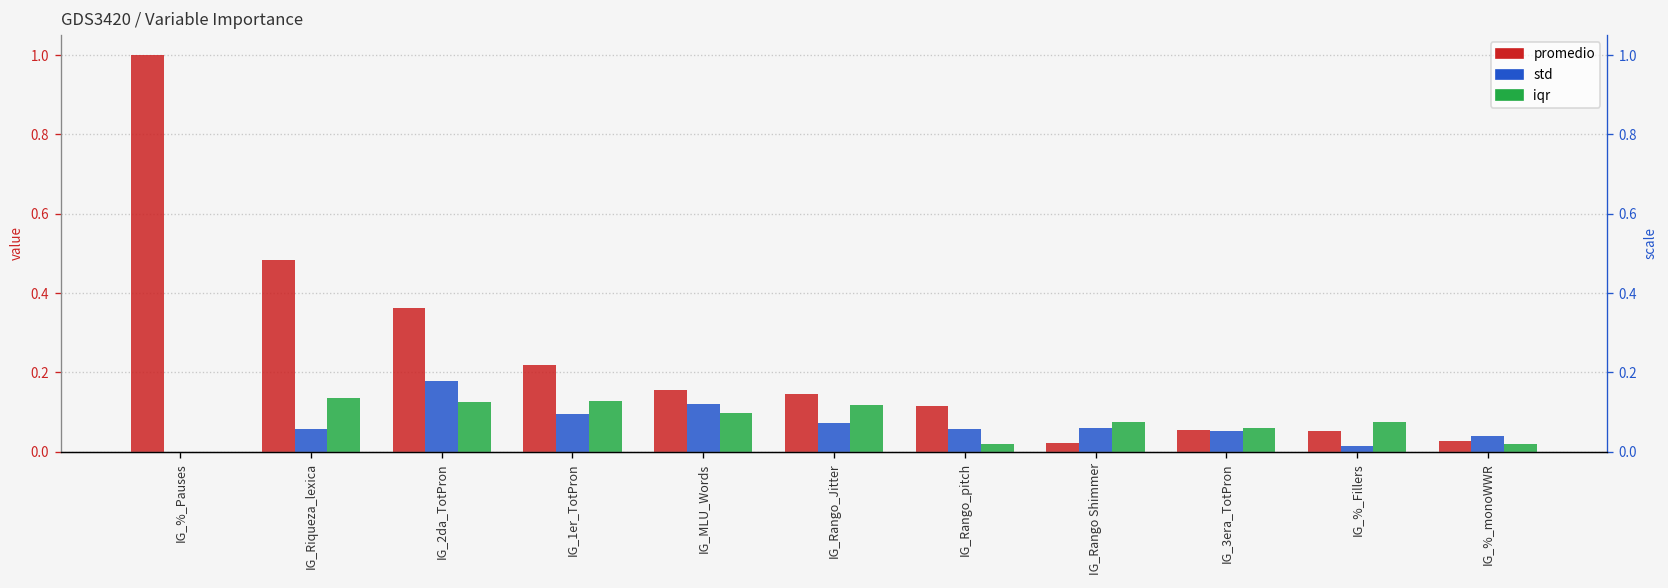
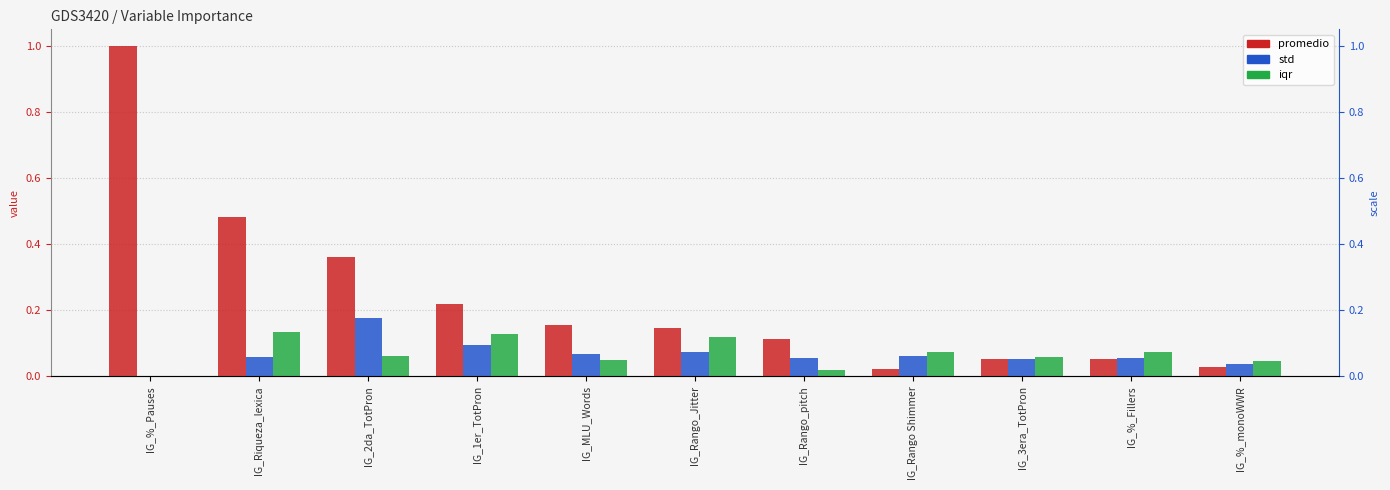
iqr, IG_2da_TotPron: 0.13 -> 0.06
std, IG_MLU_Words: 0.12 -> 0.07
iqr, IG_MLU_Words: 0.10 -> 0.05
std, IG_%_Fillers: 0.02 -> 0.05
iqr, IG_%_monoWWR: 0.02 -> 0.05
